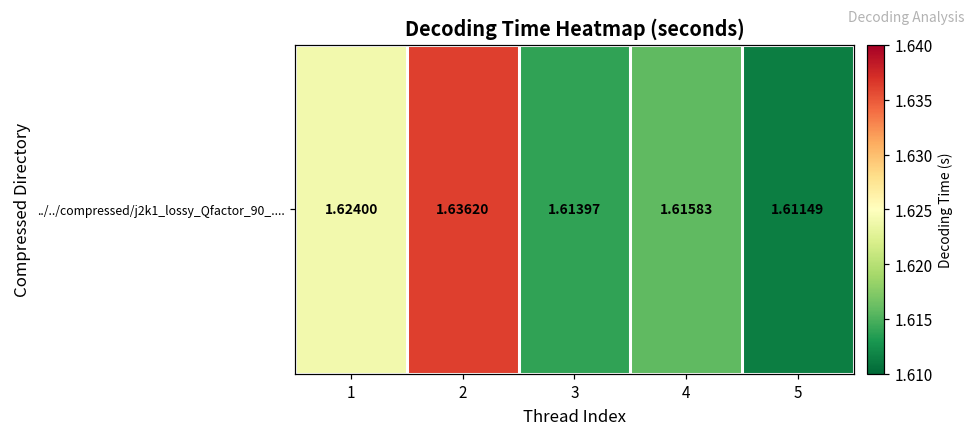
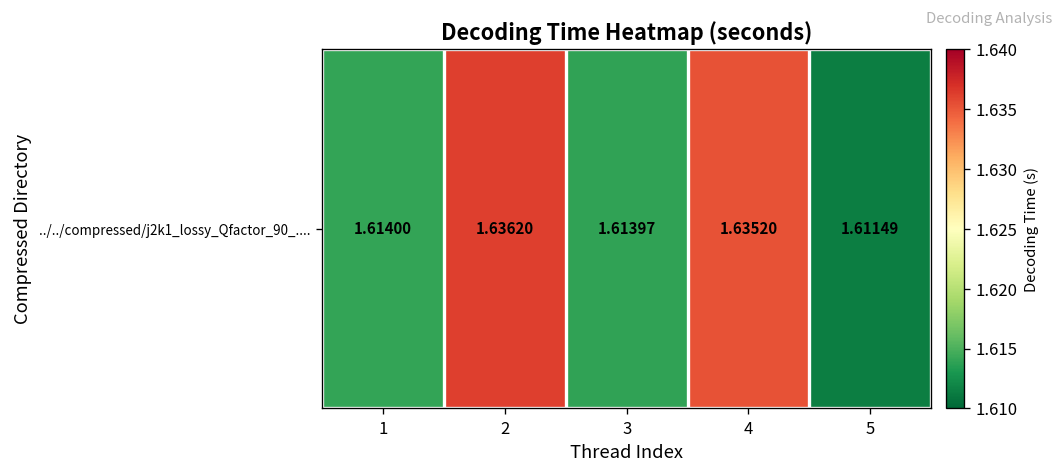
../../compressed/j2k1_lossy_Qfactor_90_...., 1: 1.62400 -> 1.61400
../../compressed/j2k1_lossy_Qfactor_90_...., 4: 1.61583 -> 1.63520
